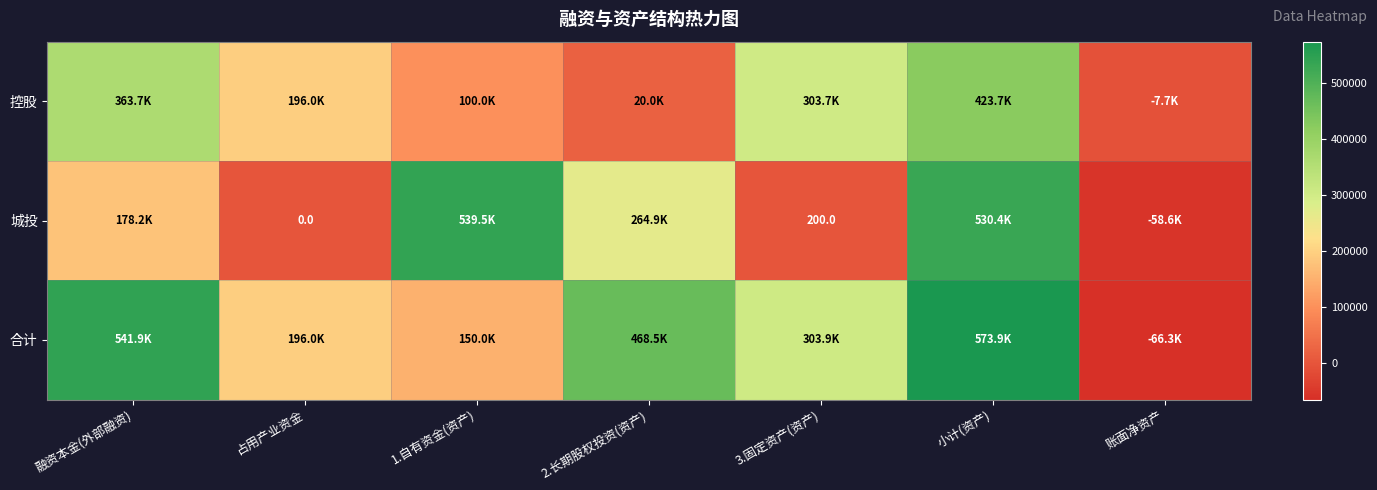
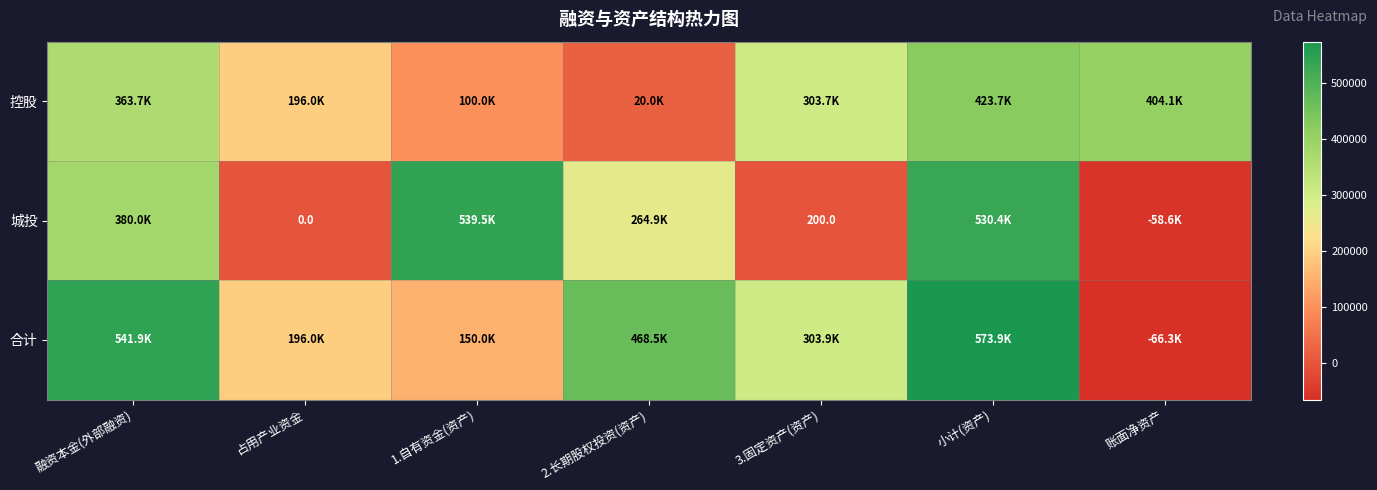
控股, 账面净资产: -7.7K -> 404.1K
城投, 融资本金(外部融资): 178.2K -> 380.0K
